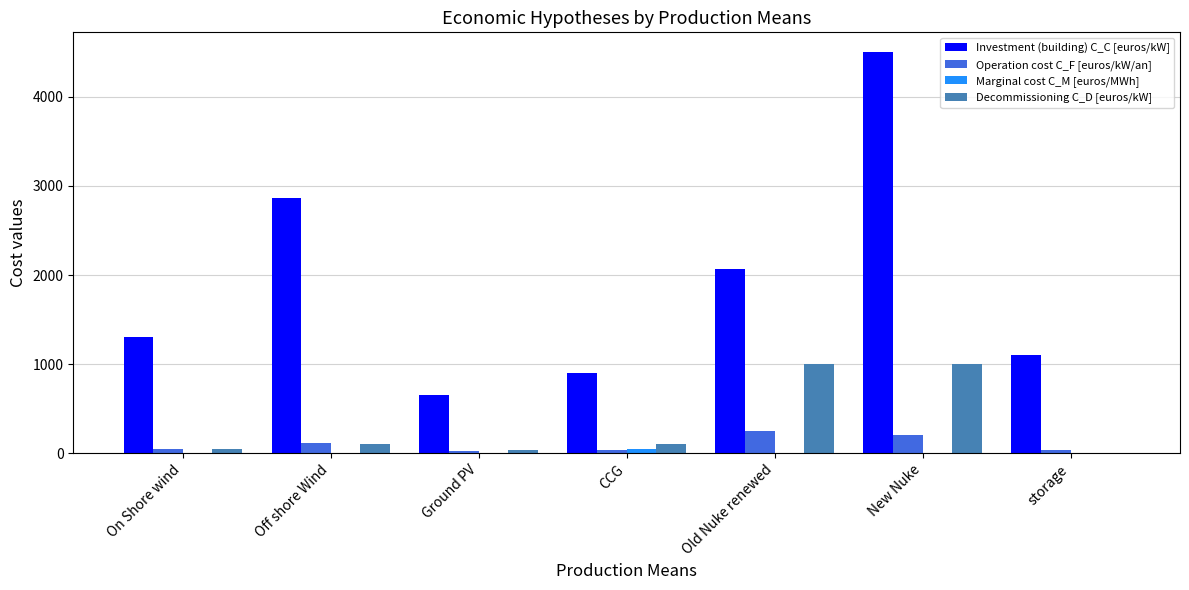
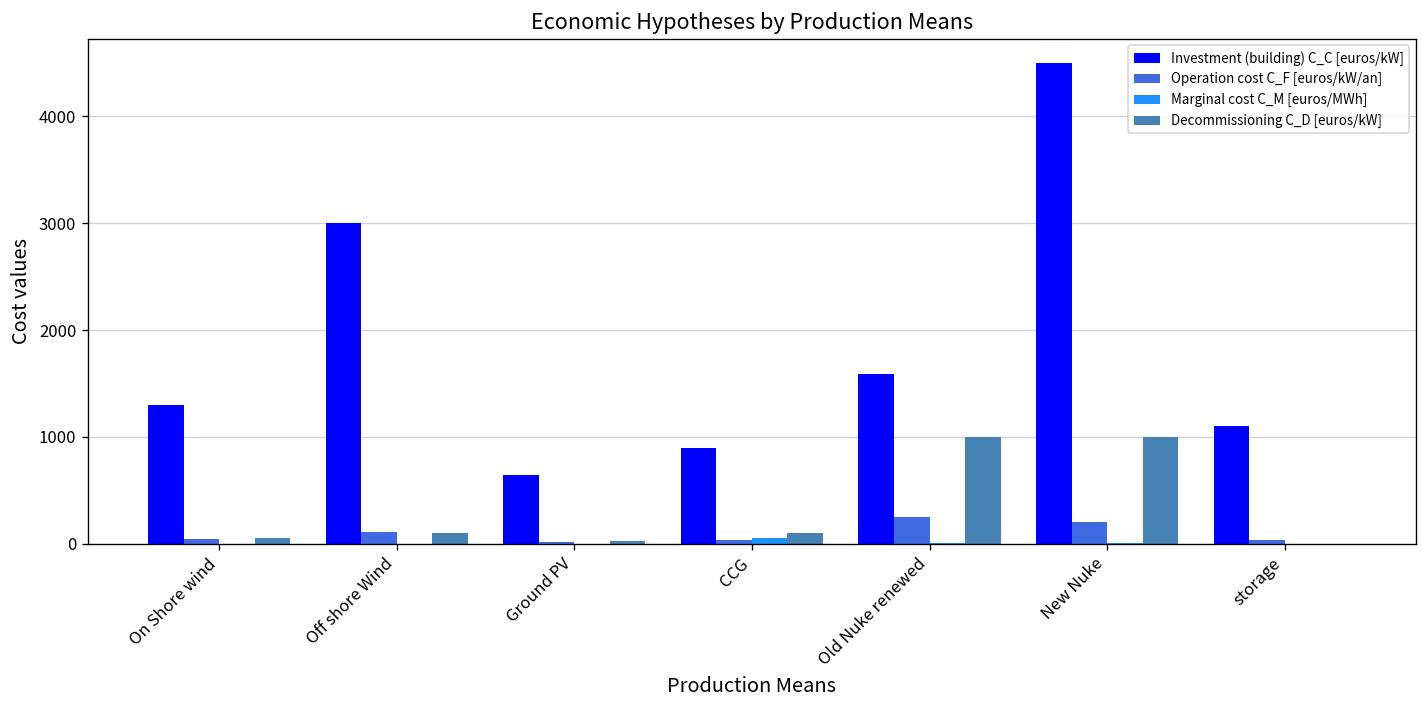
Investment (building) C_C [euros/kW], Off shore Wind: 2900 -> 3000
Investment (building) C_C [euros/kW], Old Nuke renewed: 2100 -> 1600
